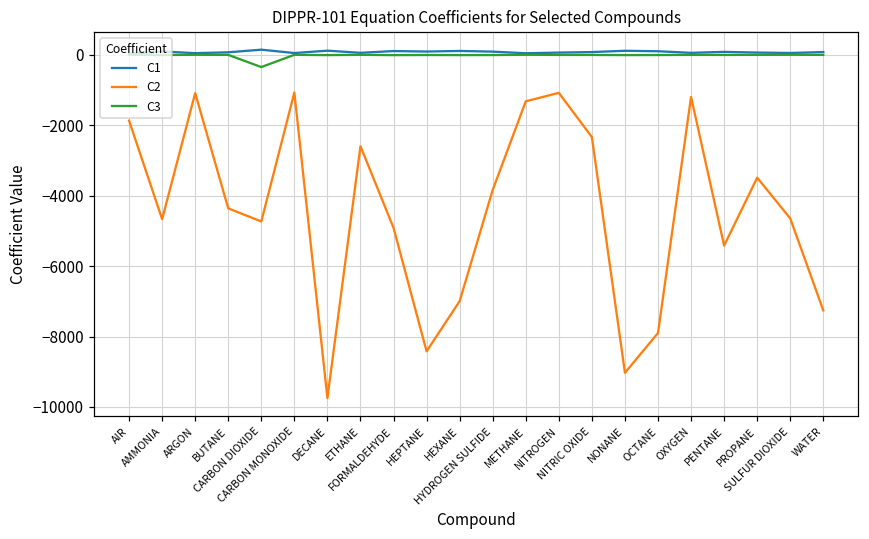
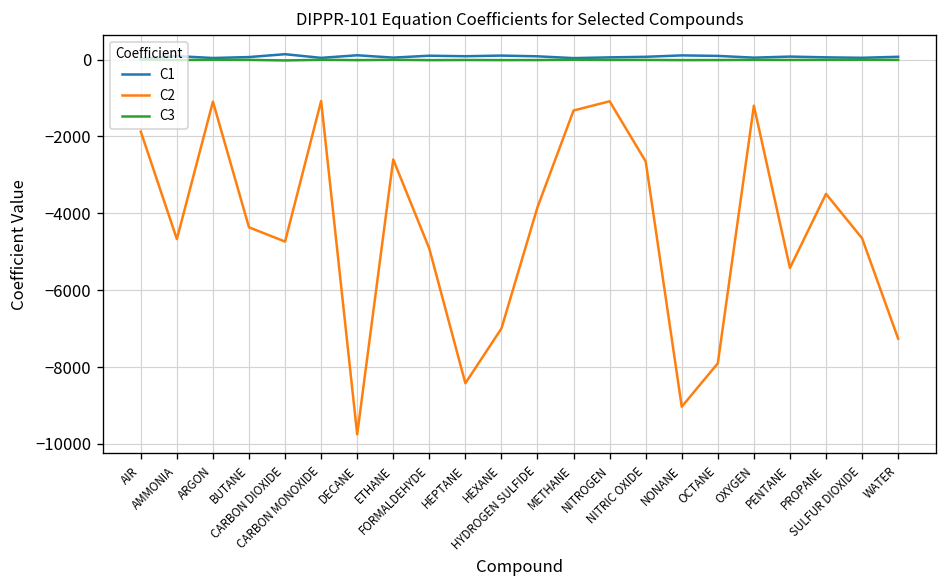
C3, CARBON DIOXIDE: -400 -> 0
C2, NITRIC OXIDE: -2300 -> -2700
